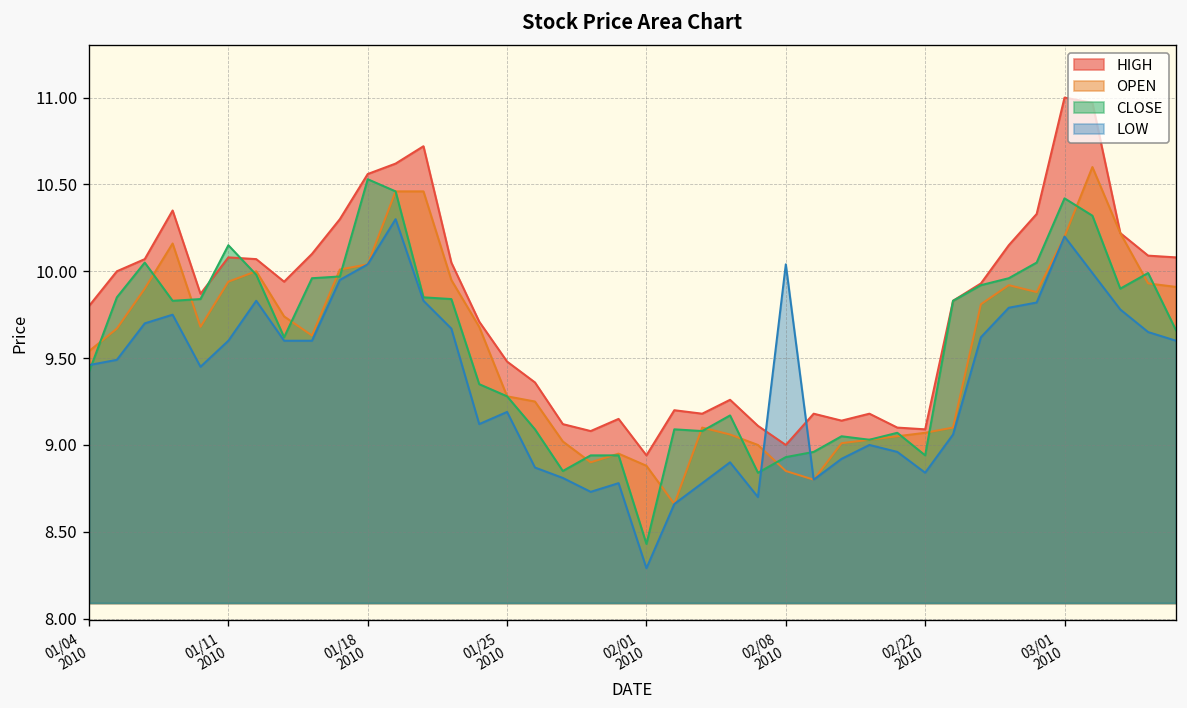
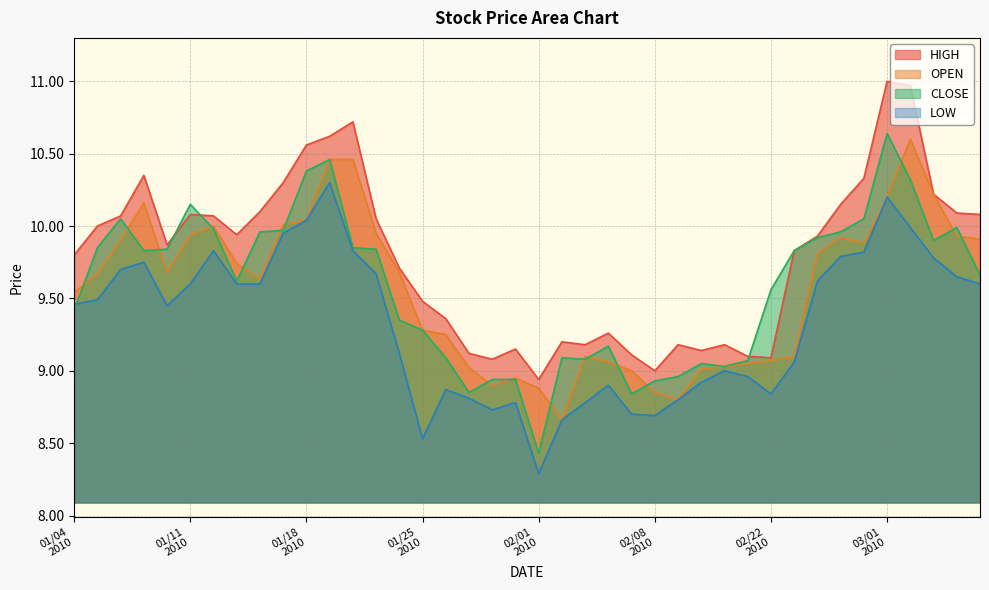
CLOSE, 01/18 2010: 10.53 -> 10.38
LOW, 01/25 2010: 9.19 -> 8.53
LOW, 02/08 2010: 10.04 -> 8.69
CLOSE, 02/22 2010: 8.94 -> 9.56
CLOSE, 03/01 2010: 10.42 -> 10.64
